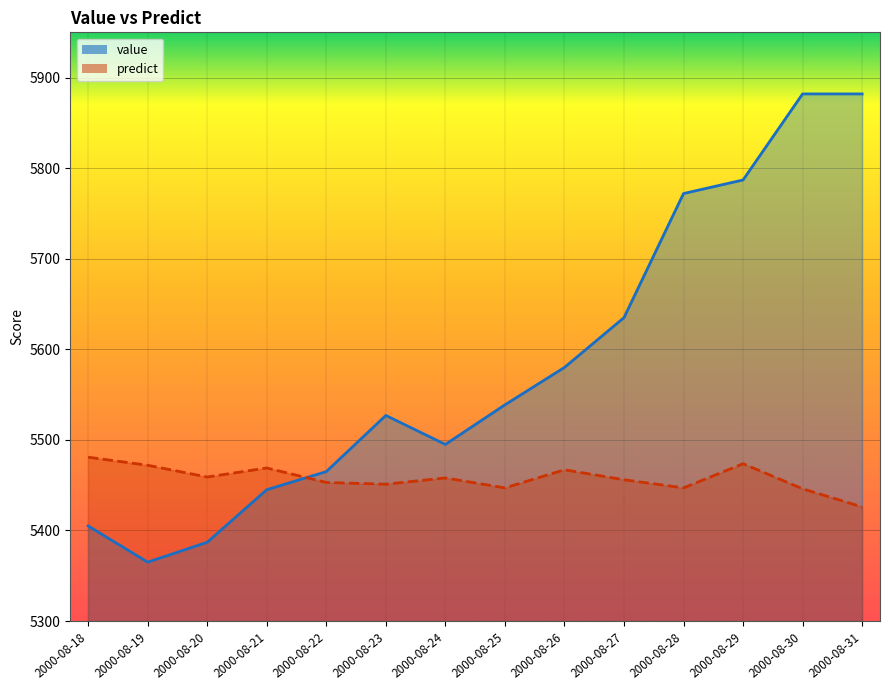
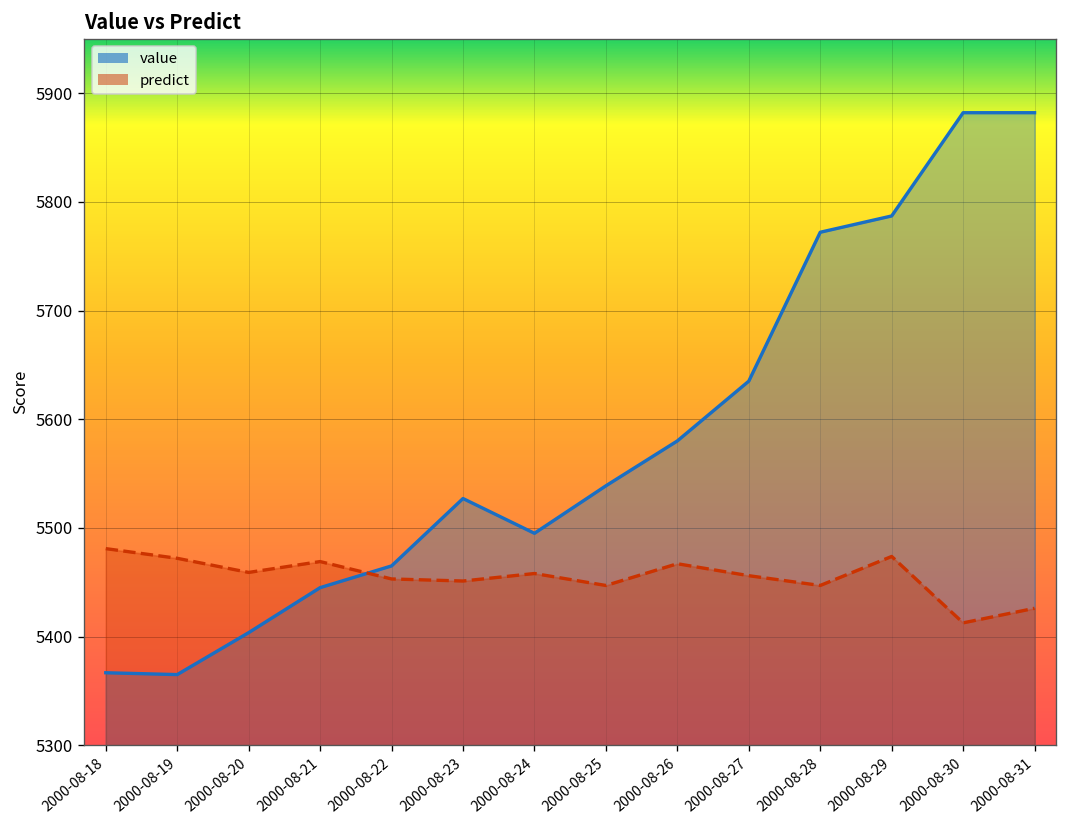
value, 2000-08-18: 5410 -> 5370
value, 2000-08-20: 5390 -> 5400
predict, 2000-08-30: 5450 -> 5410
